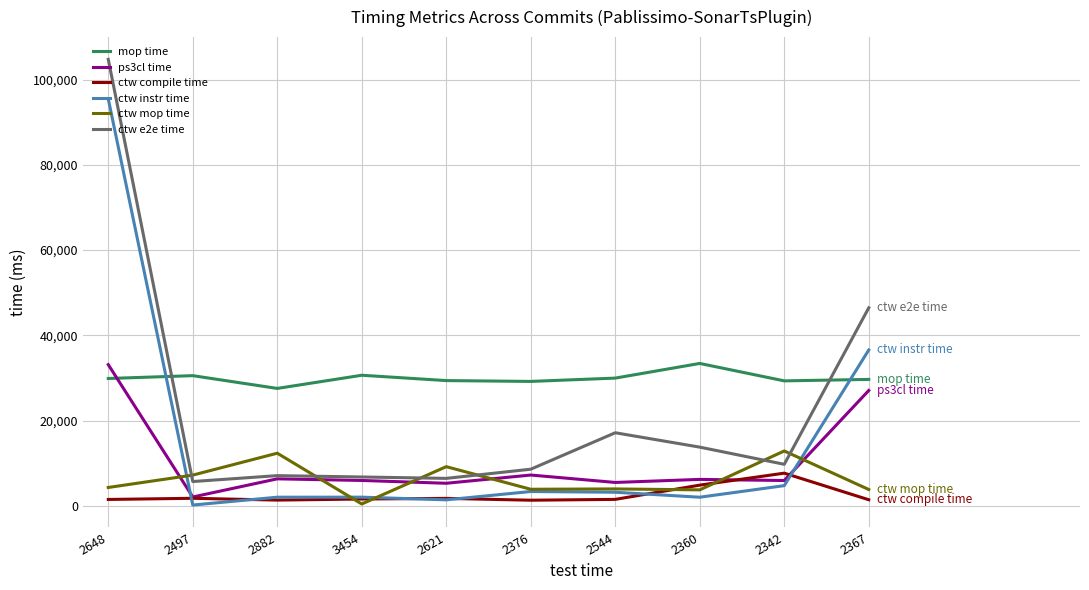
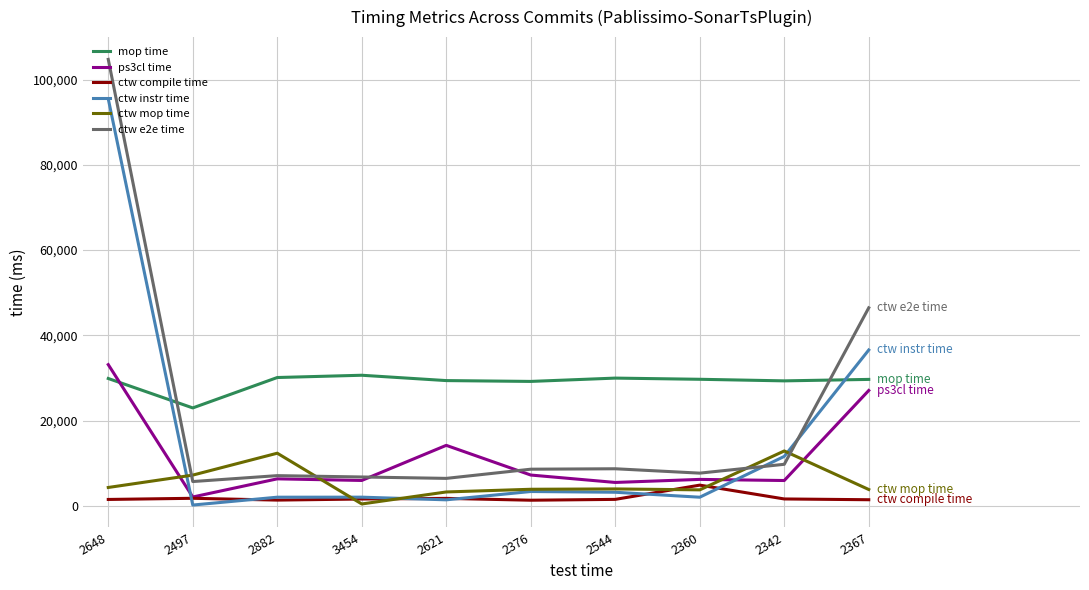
mop time, 2497: 31,000 -> 23,000
mop time, 2882: 28,000 -> 30,000
ps3cl time, 2621: 5,000 -> 14,000
ctw mop time, 2621: 9,000 -> 3,000
ctw e2e time, 2544: 17,000 -> 9,000
mop time, 2360: 33,000 -> 30,000
ctw e2e time, 2360: 14,000 -> 8,000
ctw compile time, 2342: 8,000 -> 2,000
ctw instr time, 2342: 5,000 -> 12,000
